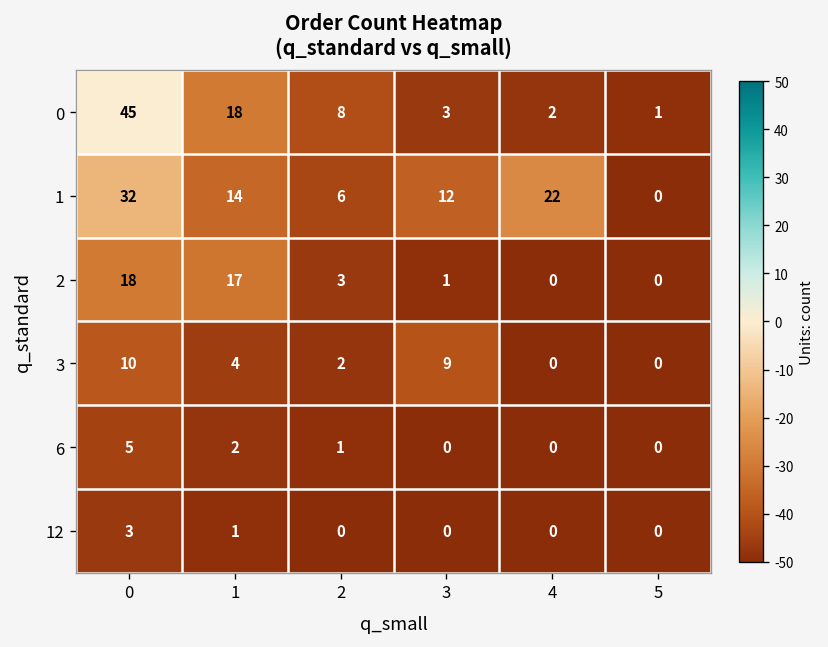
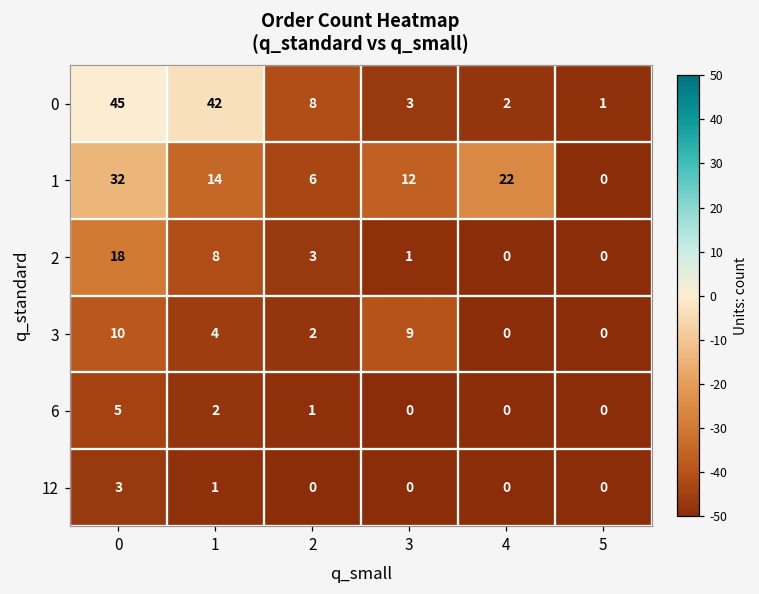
0, 1: 18 -> 42
2, 1: 17 -> 8
